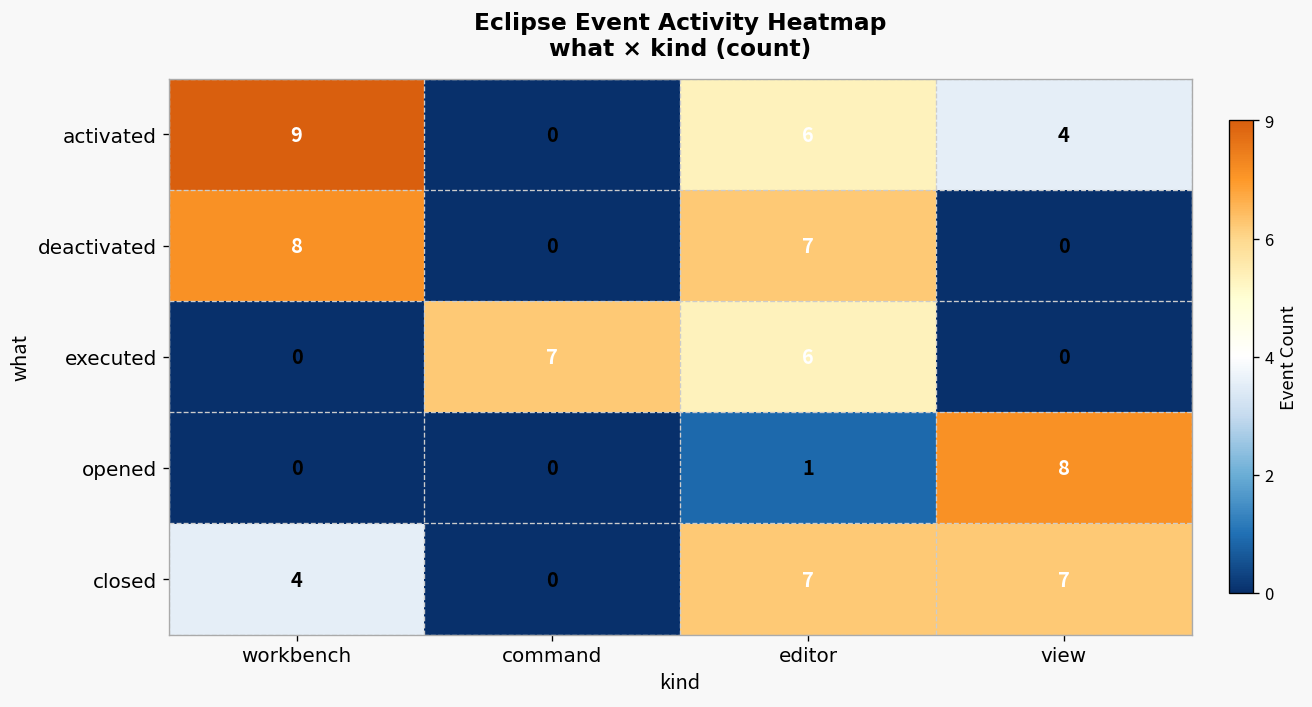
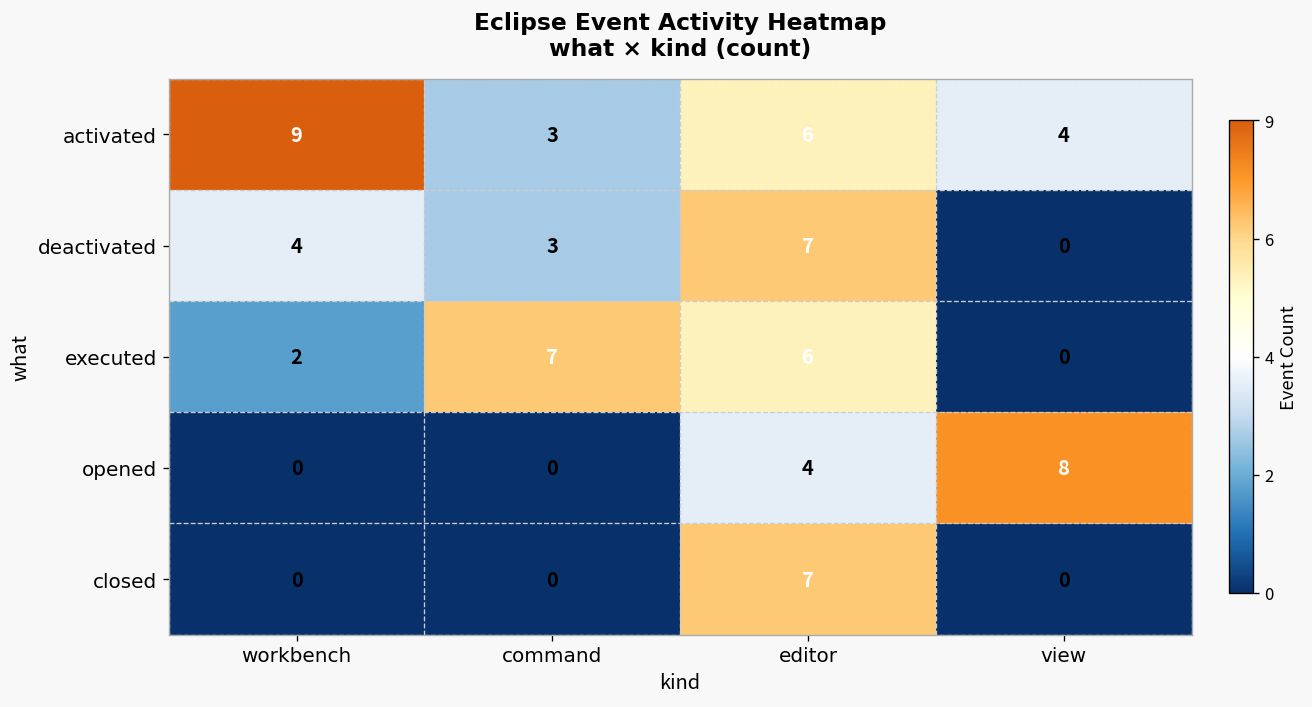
activated, command: 0 -> 3
deactivated, workbench: 8 -> 4
deactivated, command: 0 -> 3
executed, workbench: 0 -> 2
opened, editor: 1 -> 4
closed, workbench: 4 -> 0
closed, view: 7 -> 0
